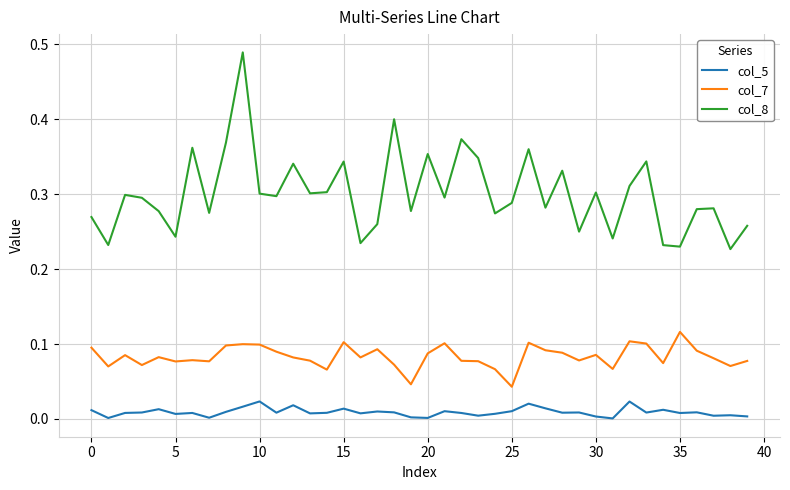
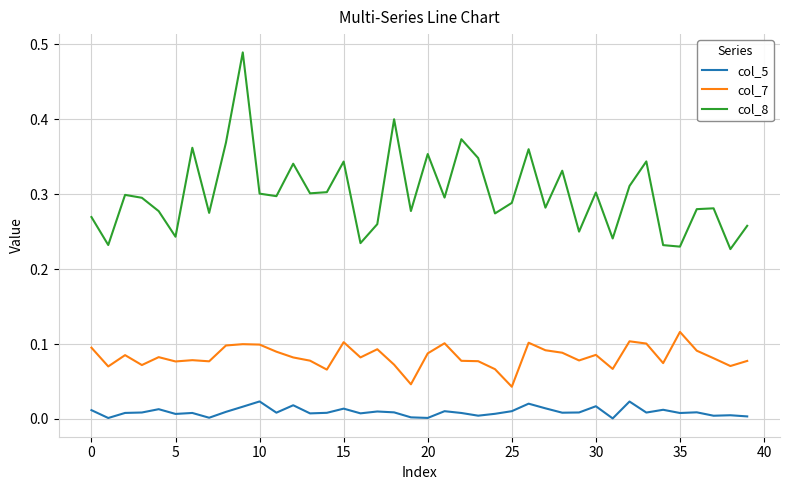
col_5, 30: 0.00 -> 0.02
